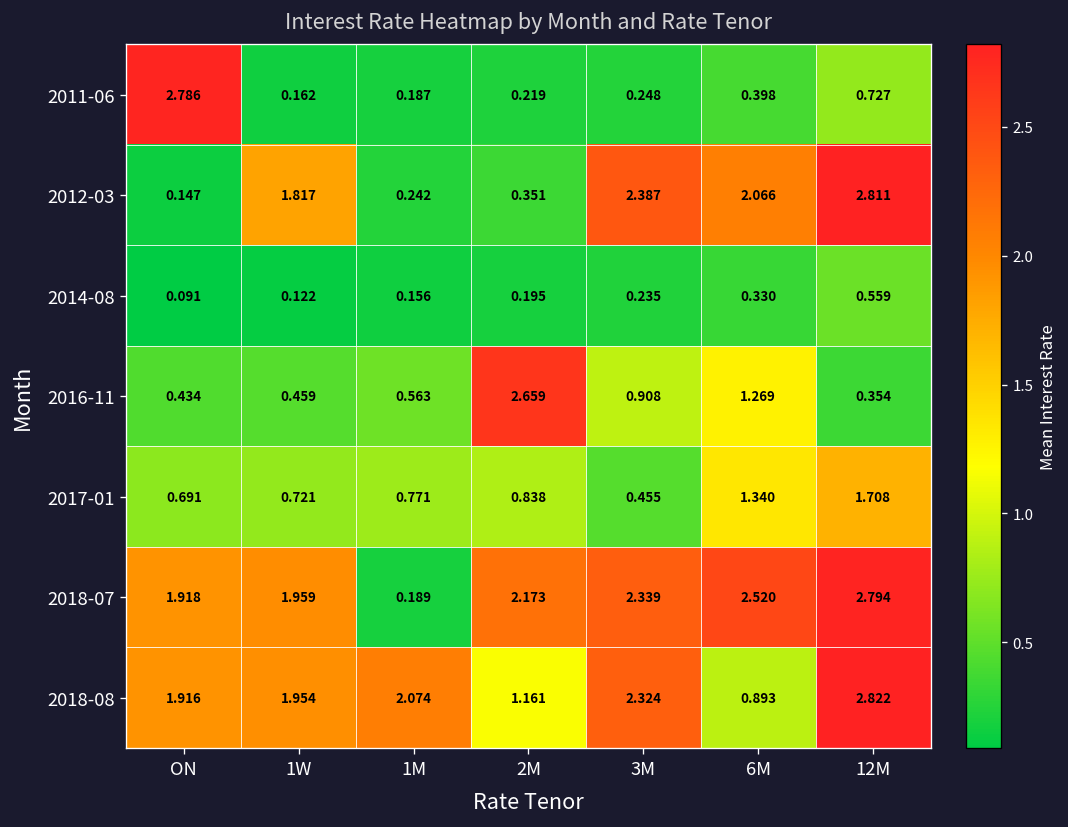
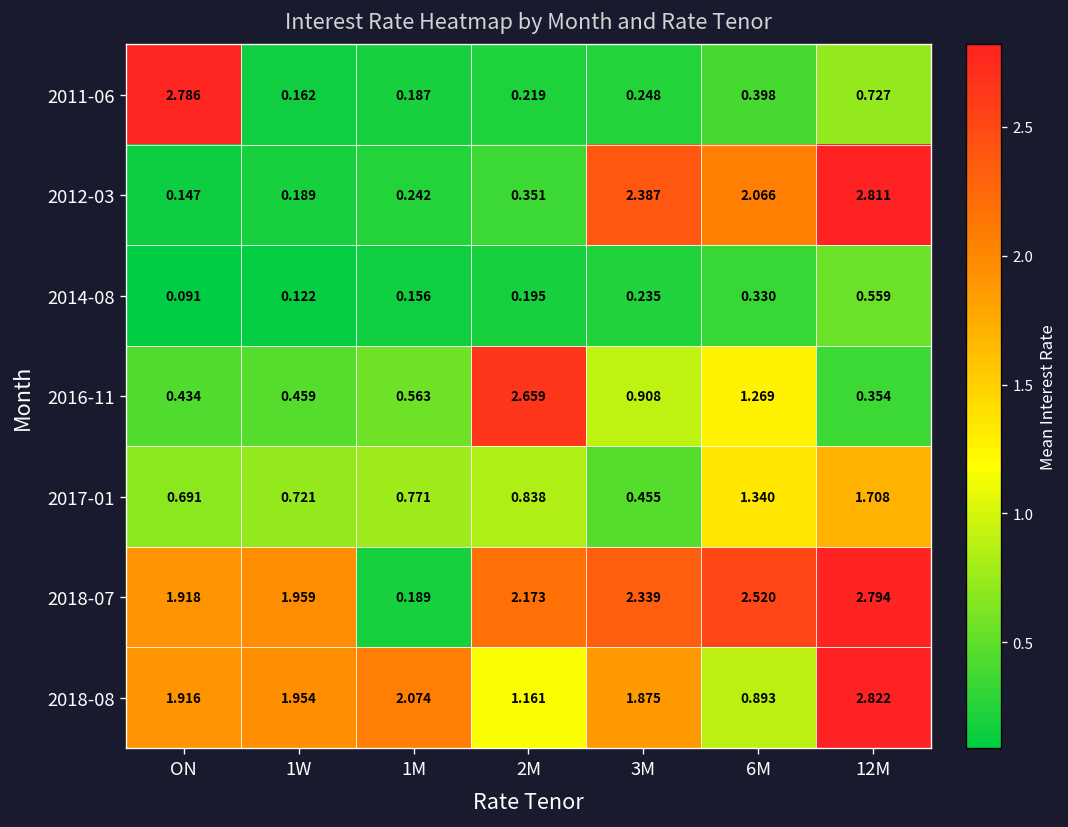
2012-03, 1W: 1.817 -> 0.189
2018-08, 3M: 2.324 -> 1.875
